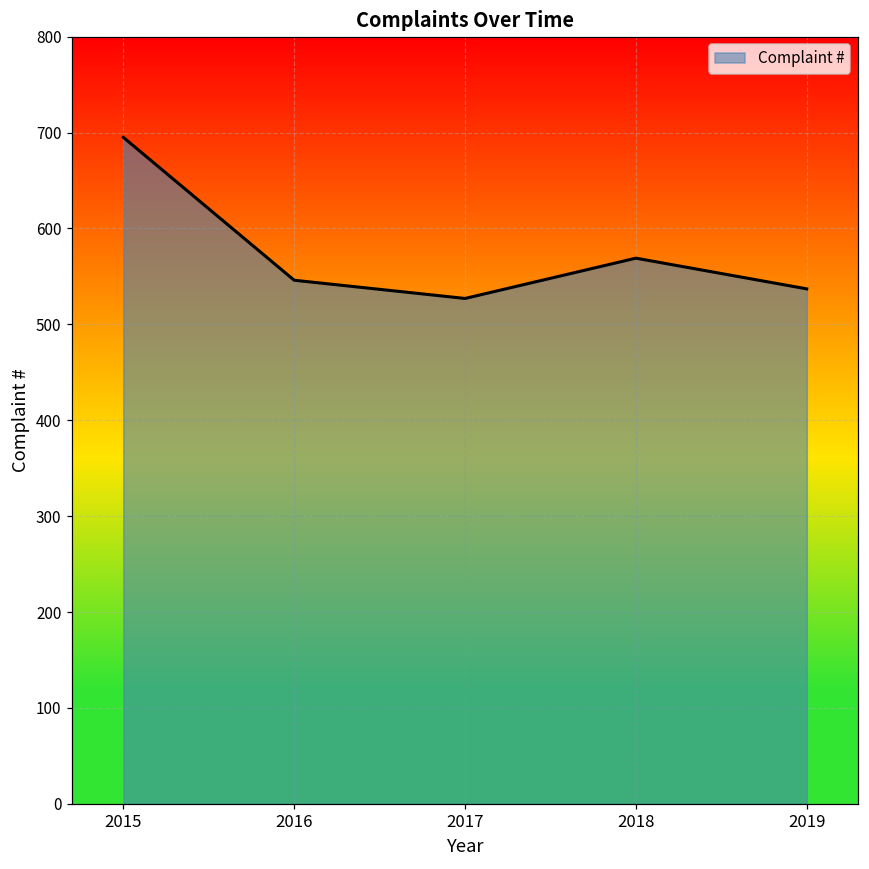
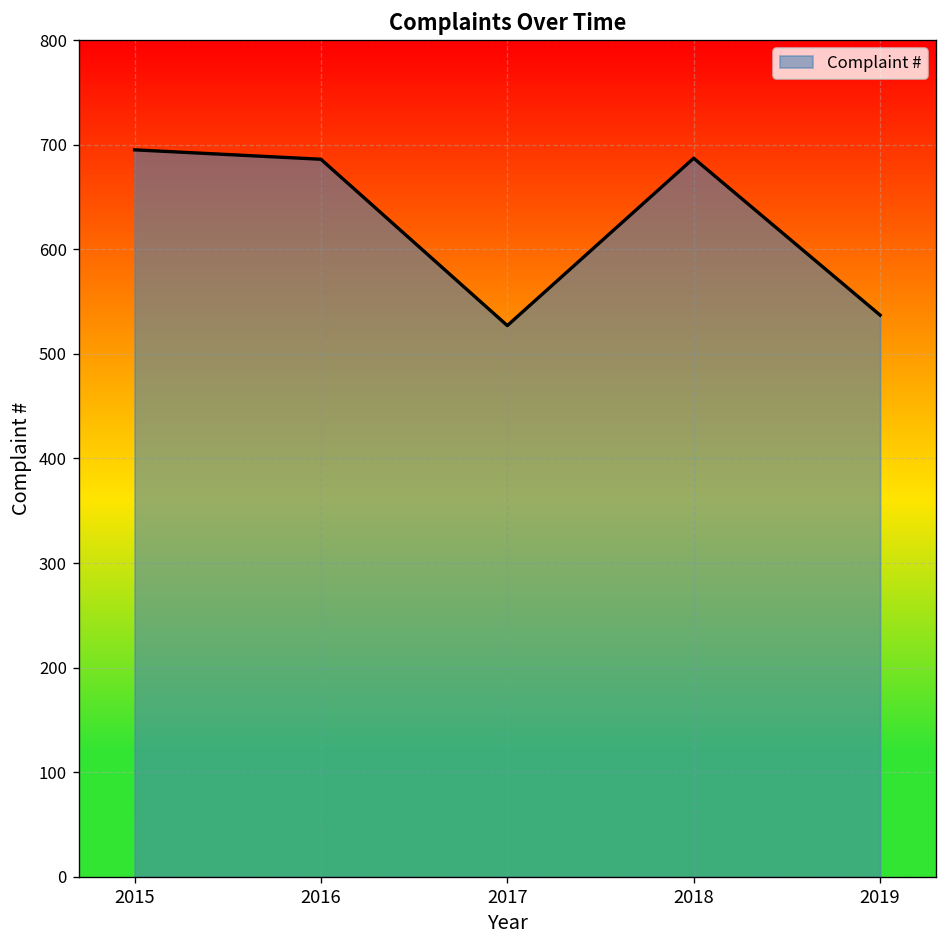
2016: 550 -> 690
2018: 570 -> 690
